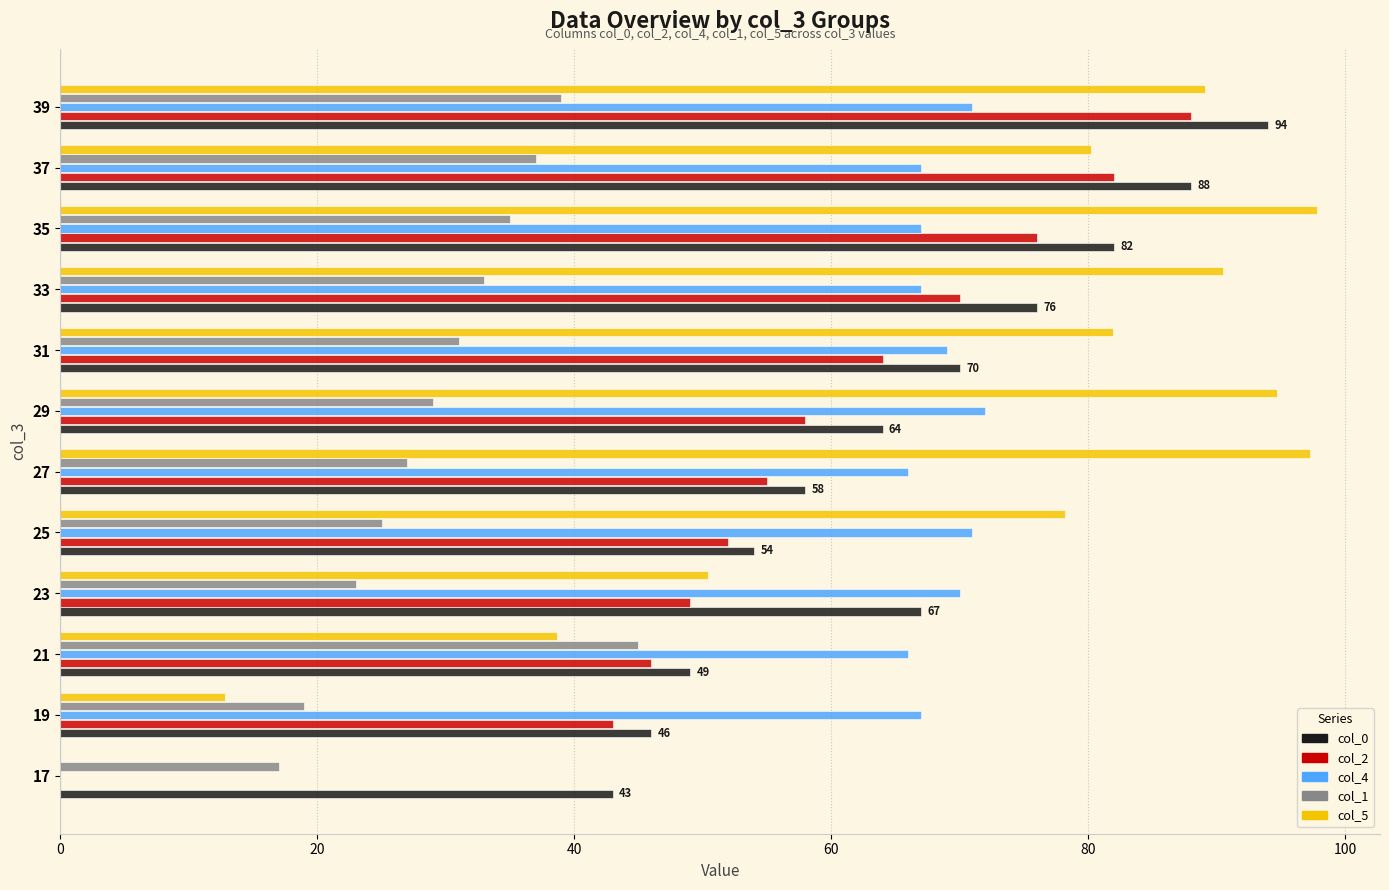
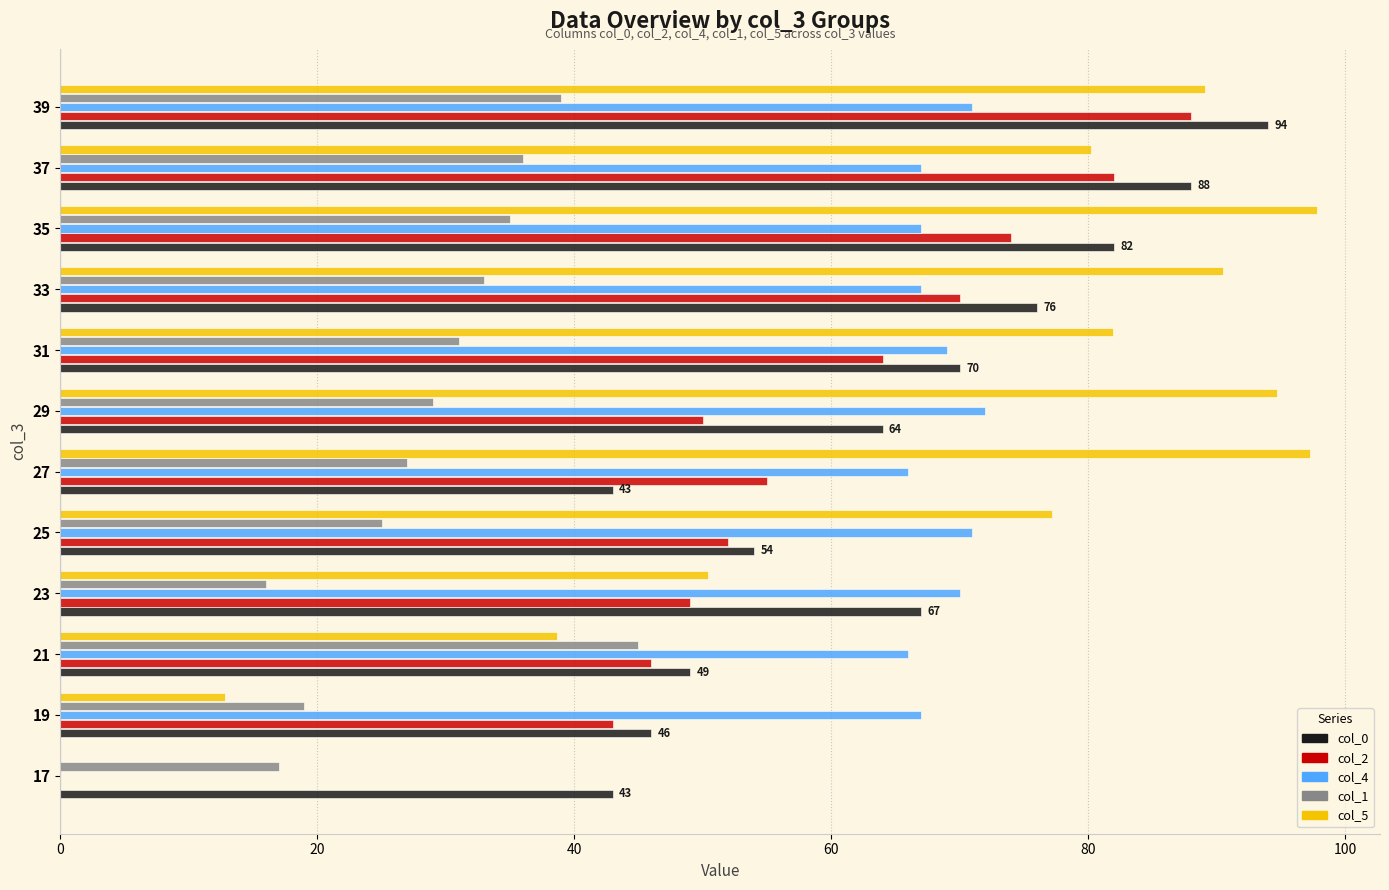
col_1, 37: 37 -> 36
col_2, 35: 76 -> 74
col_2, 29: 58 -> 50
col_0, 27: 58 -> 43
col_5, 25: 78.2 -> 77.2
col_1, 23: 23 -> 16
